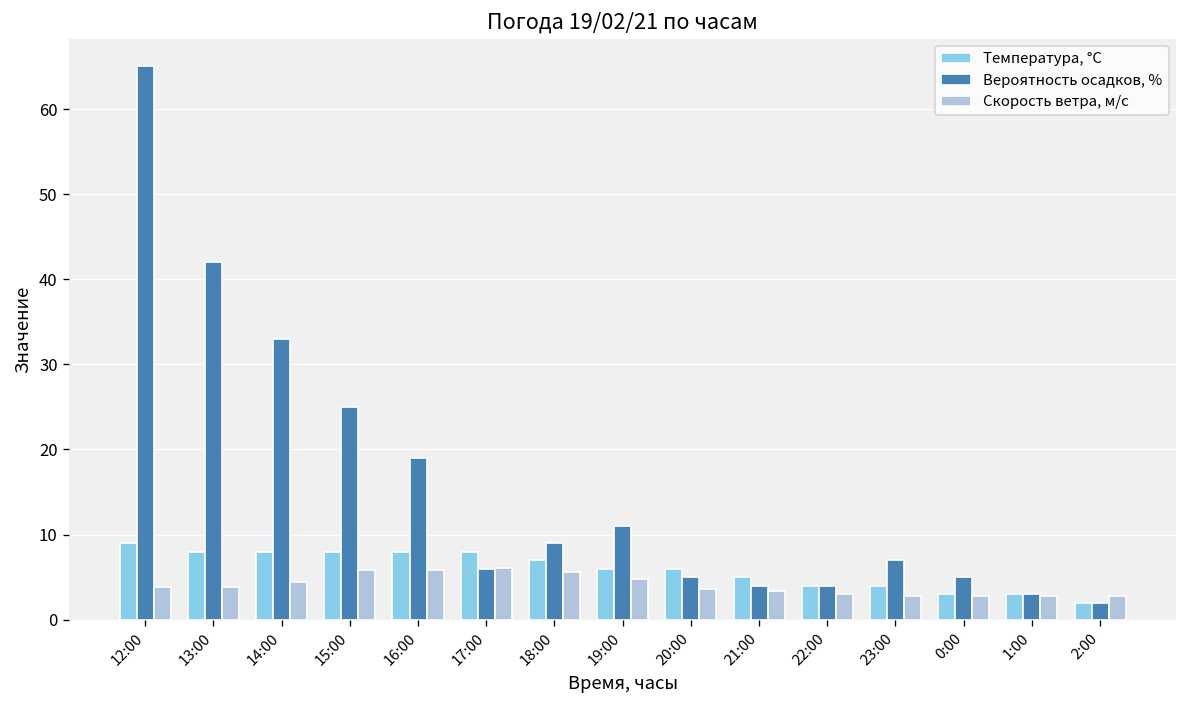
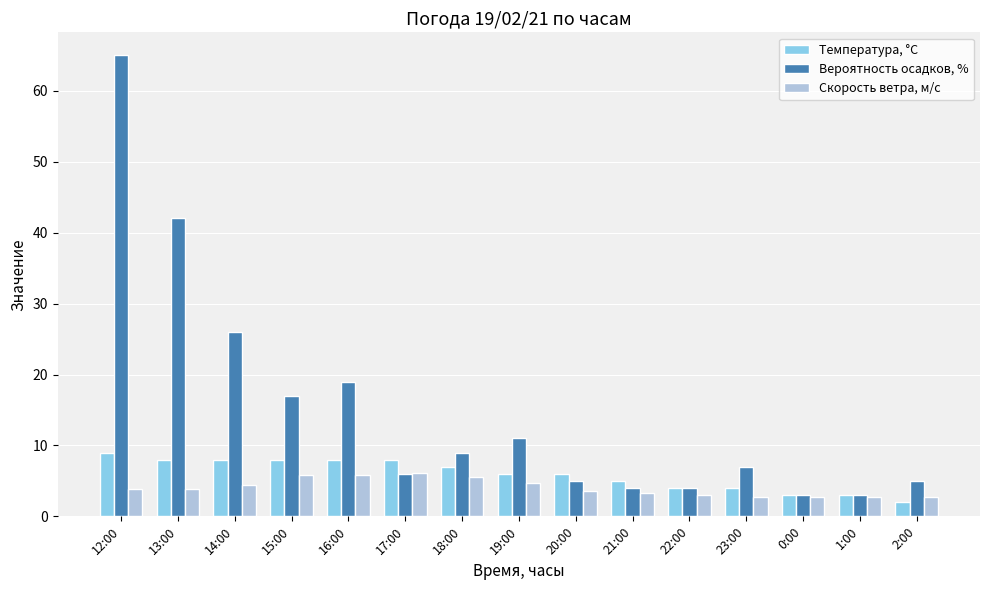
Вероятность осадков, %, 14:00: 33 -> 26
Вероятность осадков, %, 15:00: 25 -> 17
Вероятность осадков, %, 0:00: 5 -> 3
Вероятность осадков, %, 2:00: 2 -> 5
